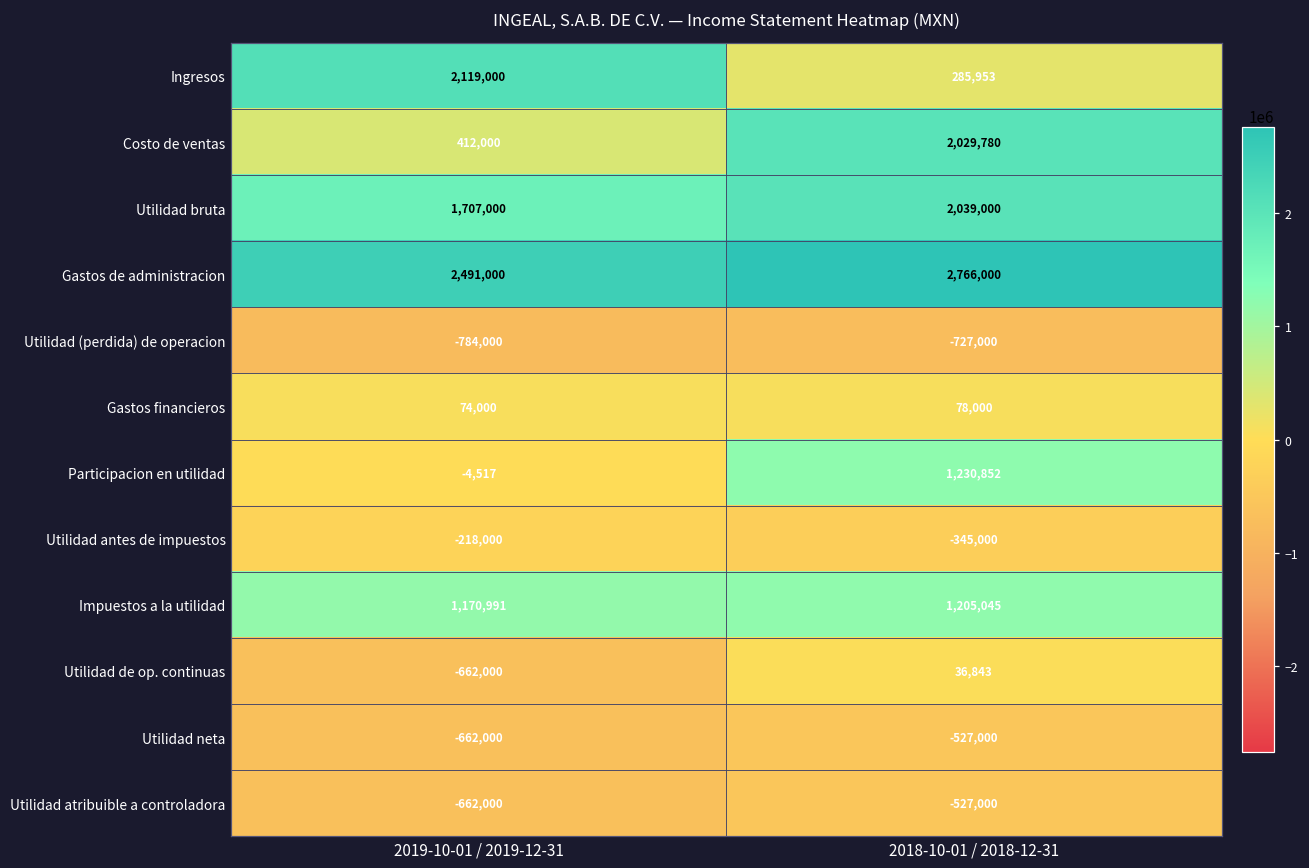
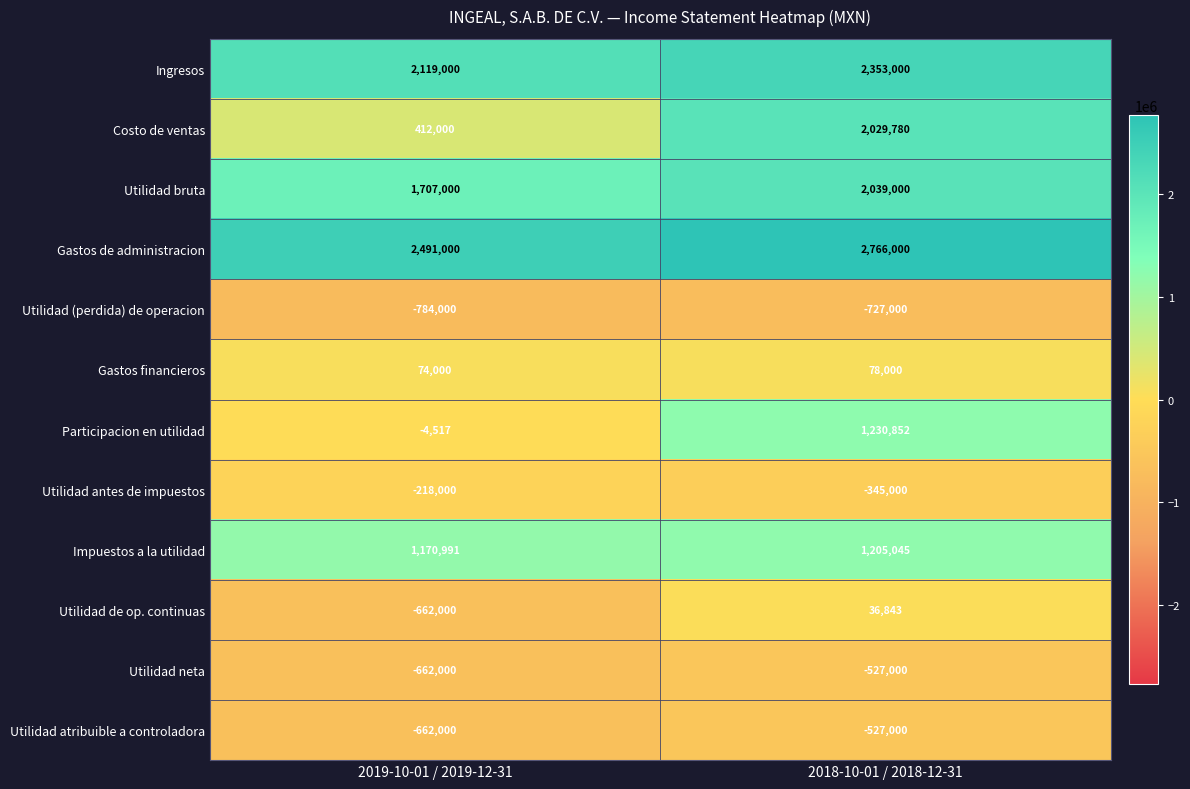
Ingresos, 2018-10-01 / 2018-12-31: 285,953 -> 2,353,000
